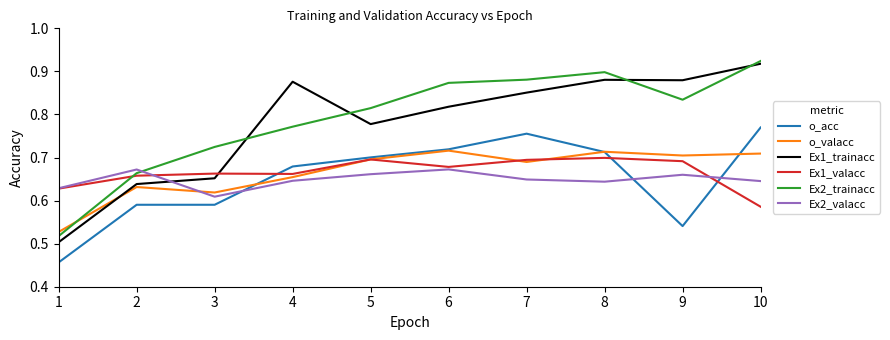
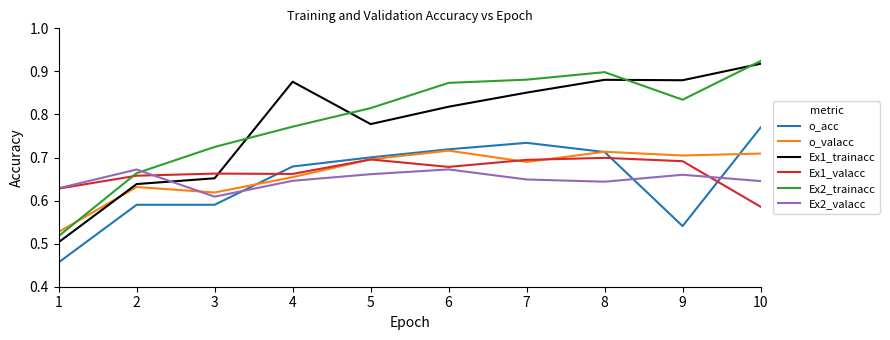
o_acc, 7: 0.76 -> 0.73
